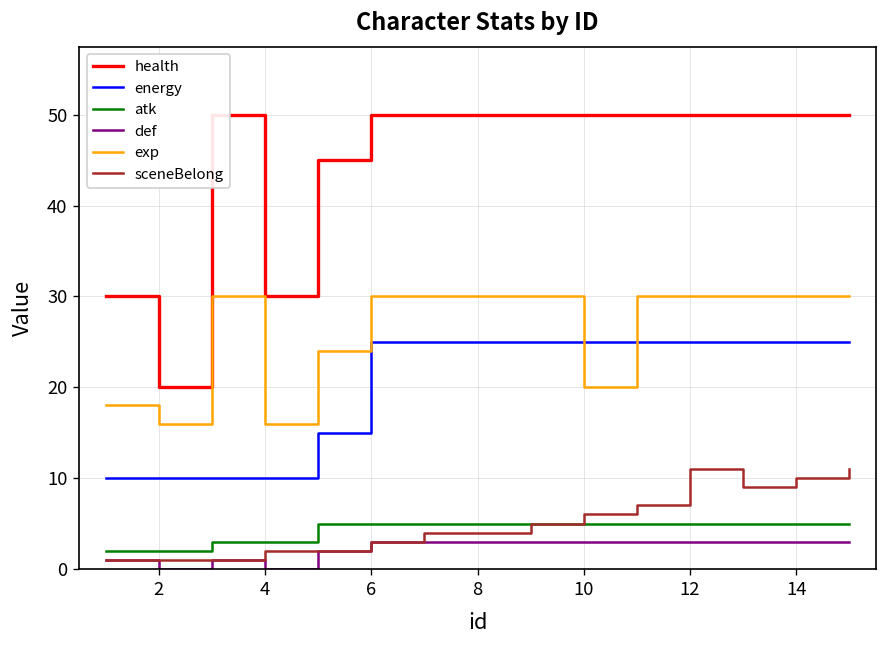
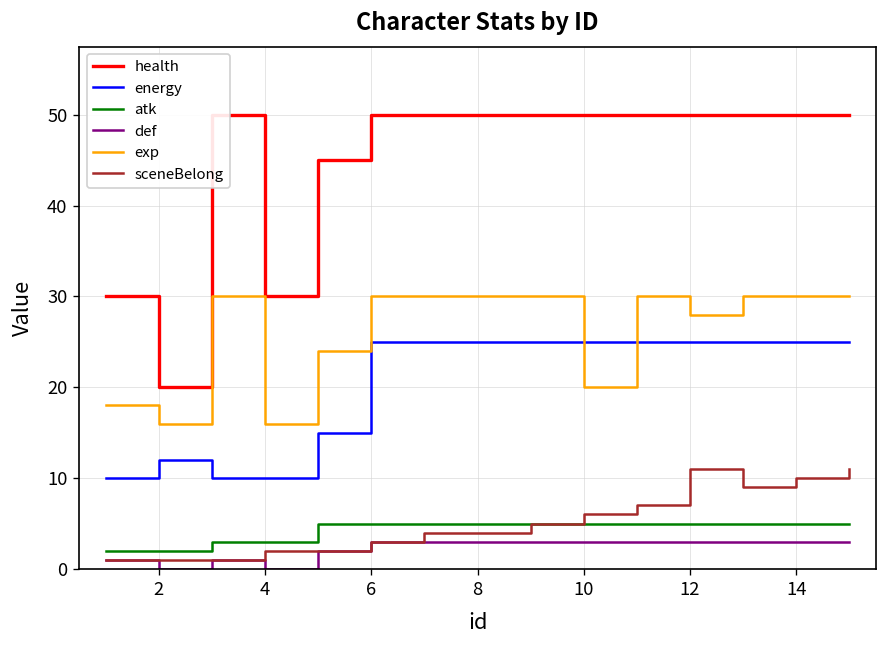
energy, 2: 10 -> 12
exp, 12: 30 -> 28
